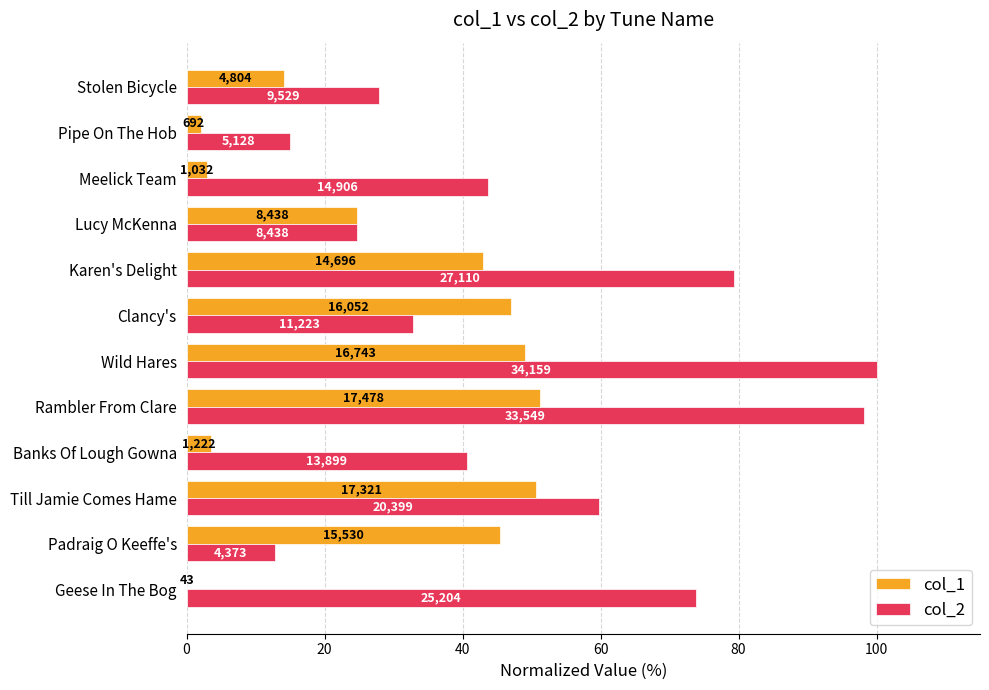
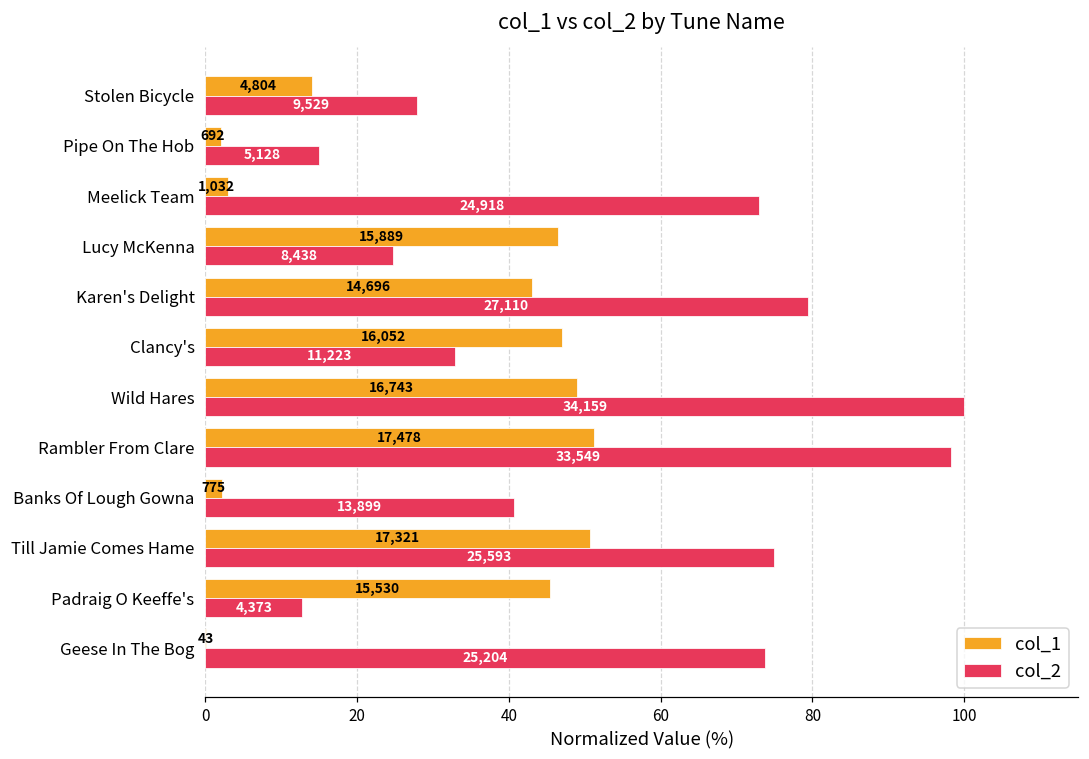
col_2, Meelick Team: 14,906 -> 24,918
col_1, Lucy McKenna: 8,438 -> 15,889
col_1, Banks Of Lough Gowna: 1,222 -> 775
col_2, Till Jamie Comes Hame: 20,399 -> 25,593
